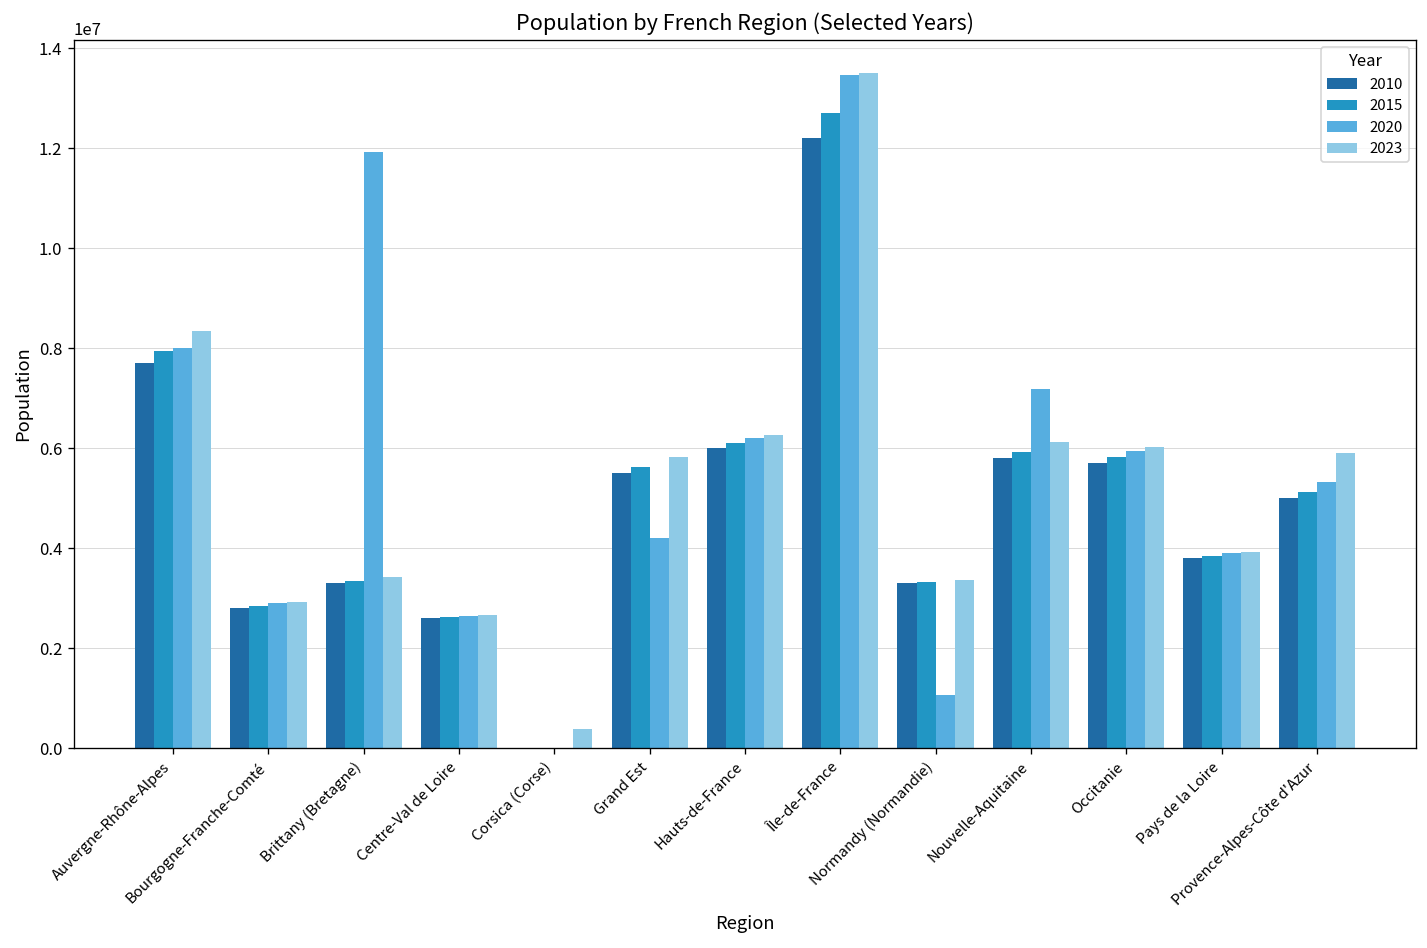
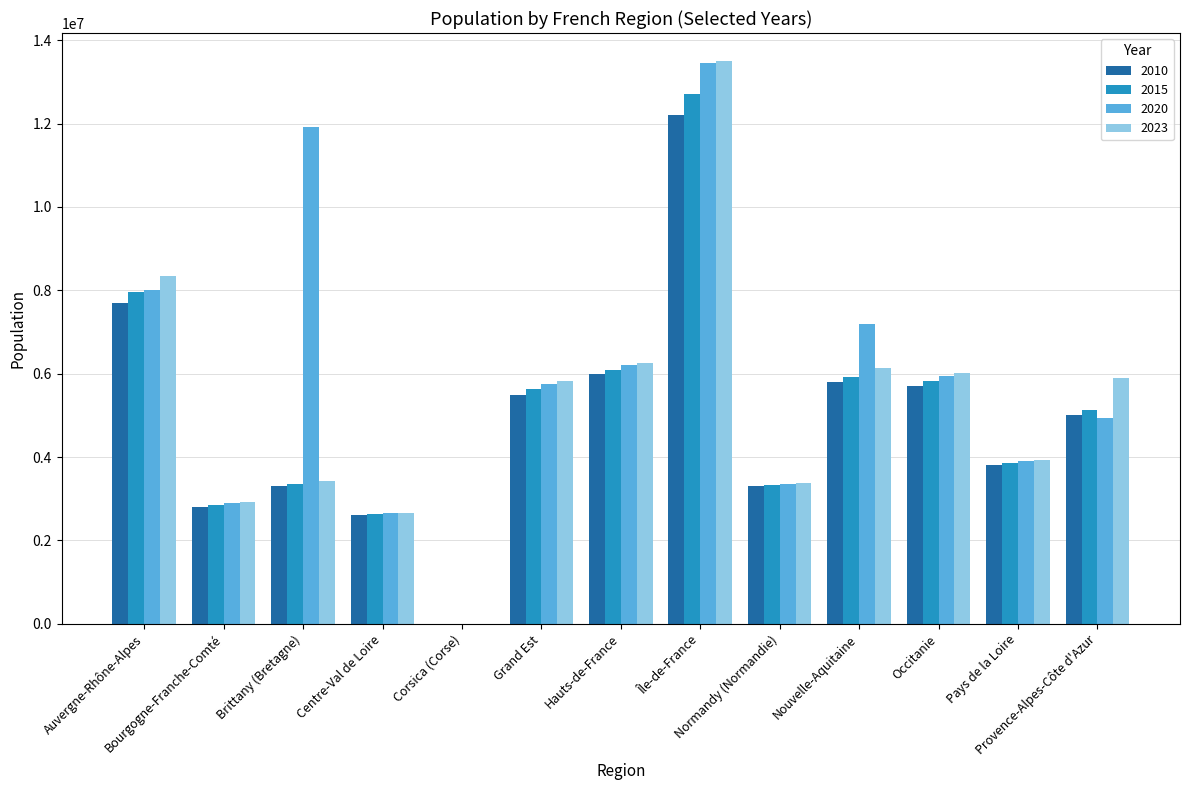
2023, Corsica (Corse): 400000 -> 0
2020, Grand Est: 4200000 -> 5800000
2020, Normandy (Normandie): 1100000 -> 3400000
2020, Provence-Alpes-Côte d'Azur: 5300000 -> 4900000
